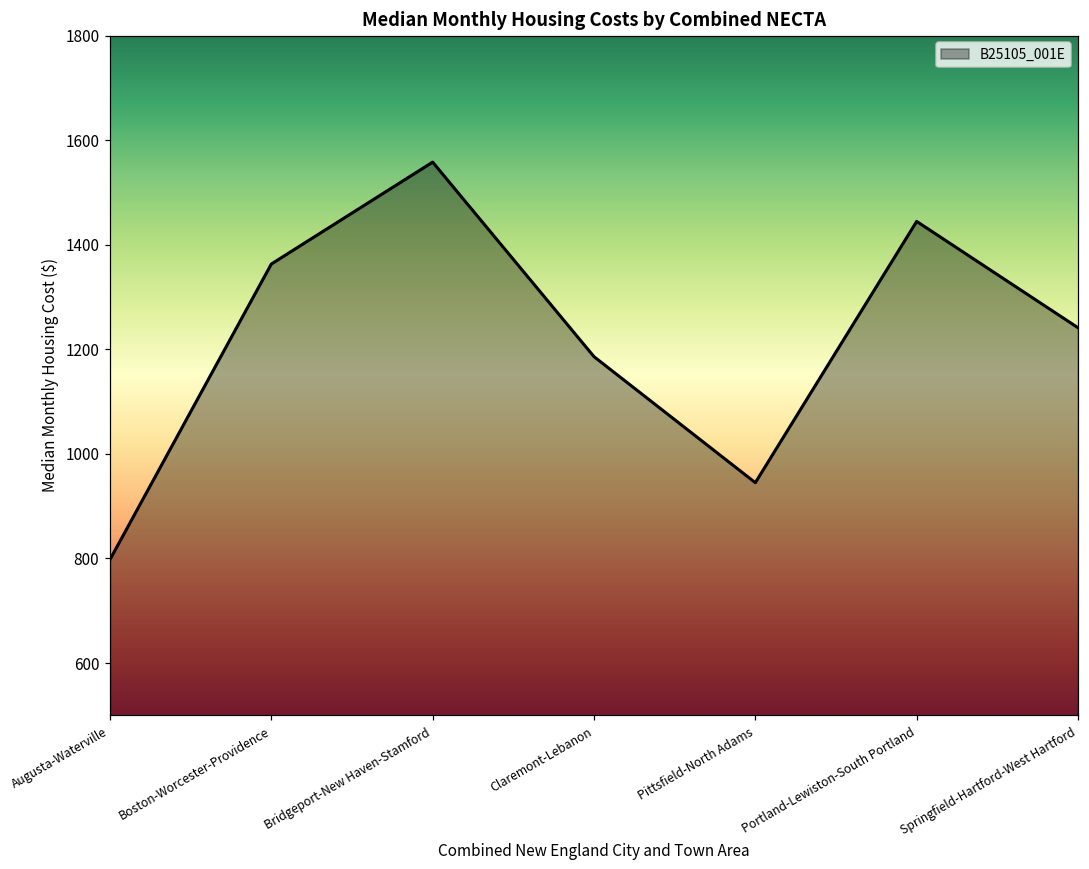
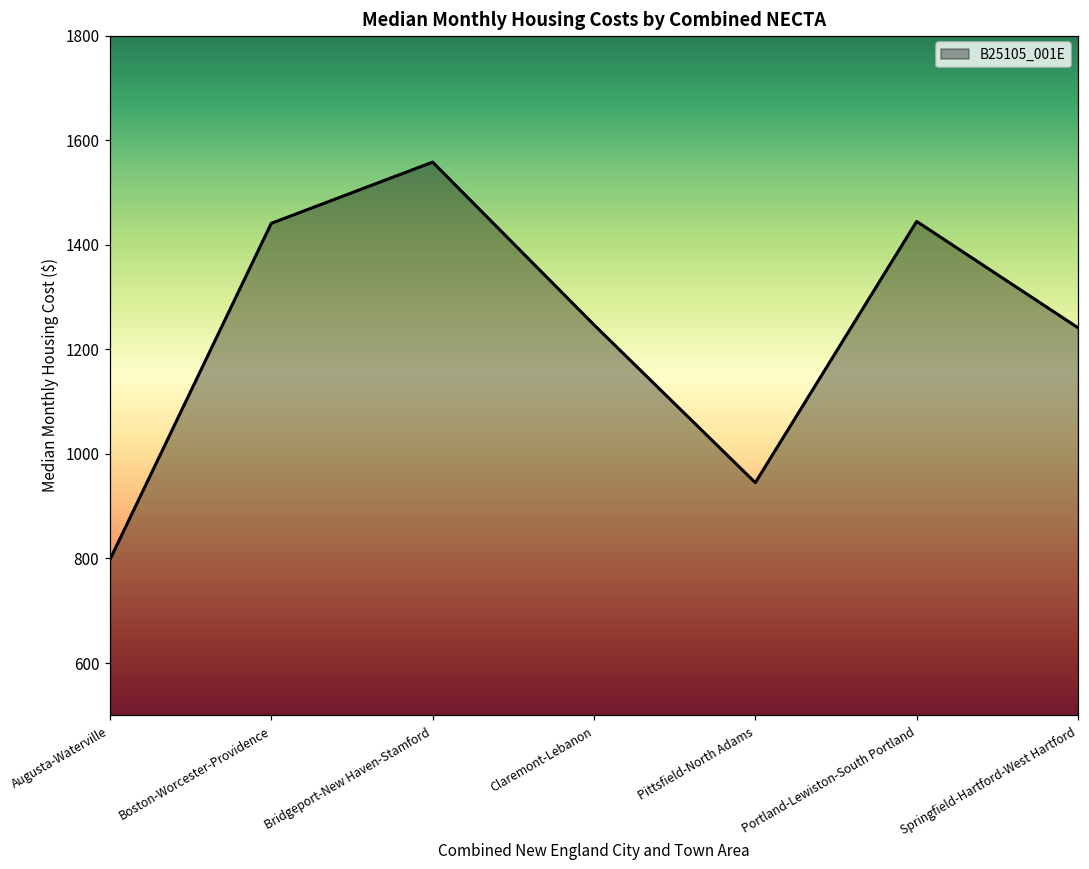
Boston-Worcester-Providence: 1360 -> 1440
Claremont-Lebanon: 1190 -> 1250
